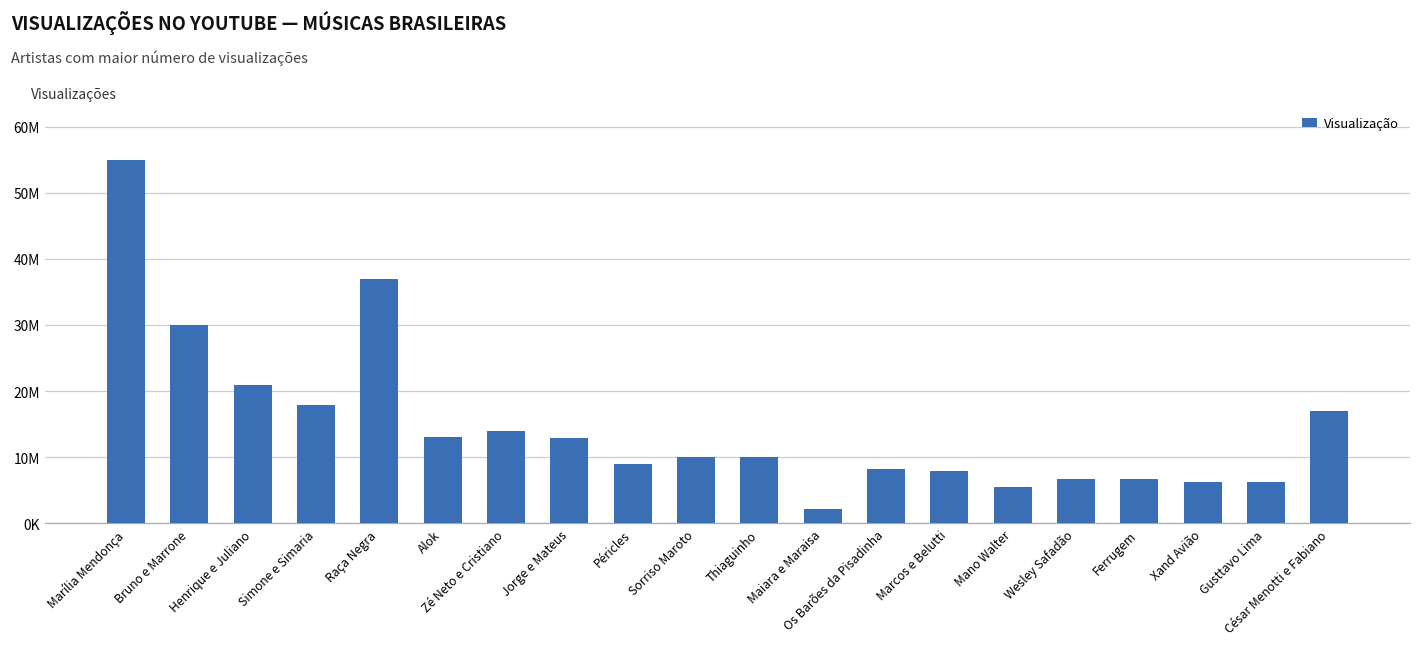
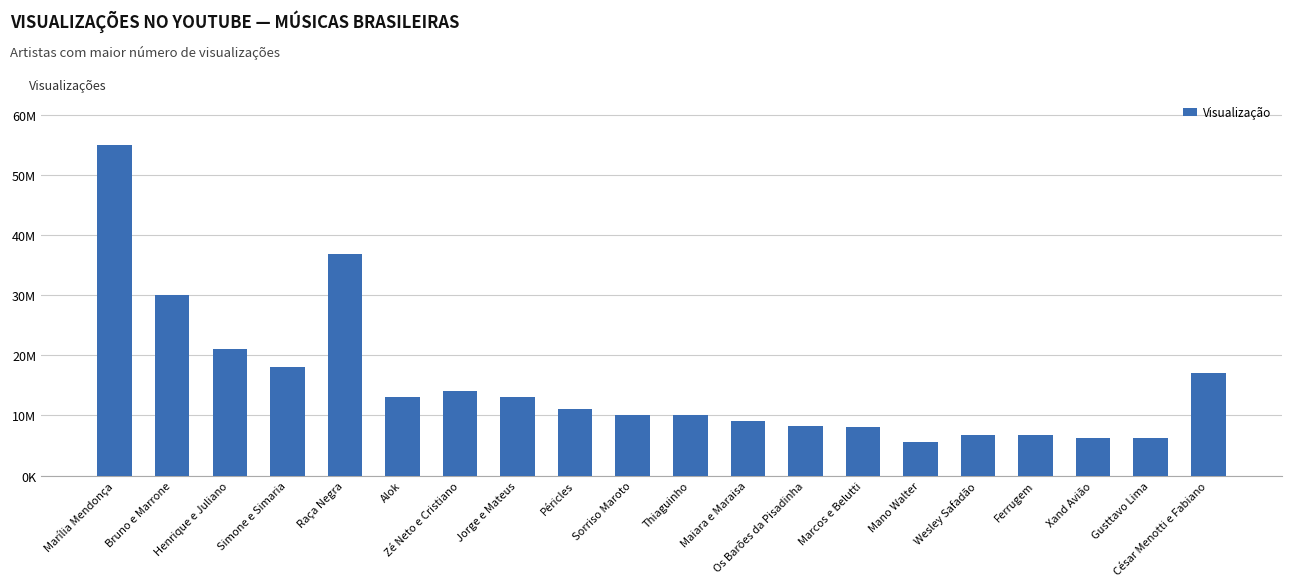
Péricles: 9000000 -> 11000000
Maiara e Maraisa: 2000000 -> 9000000
